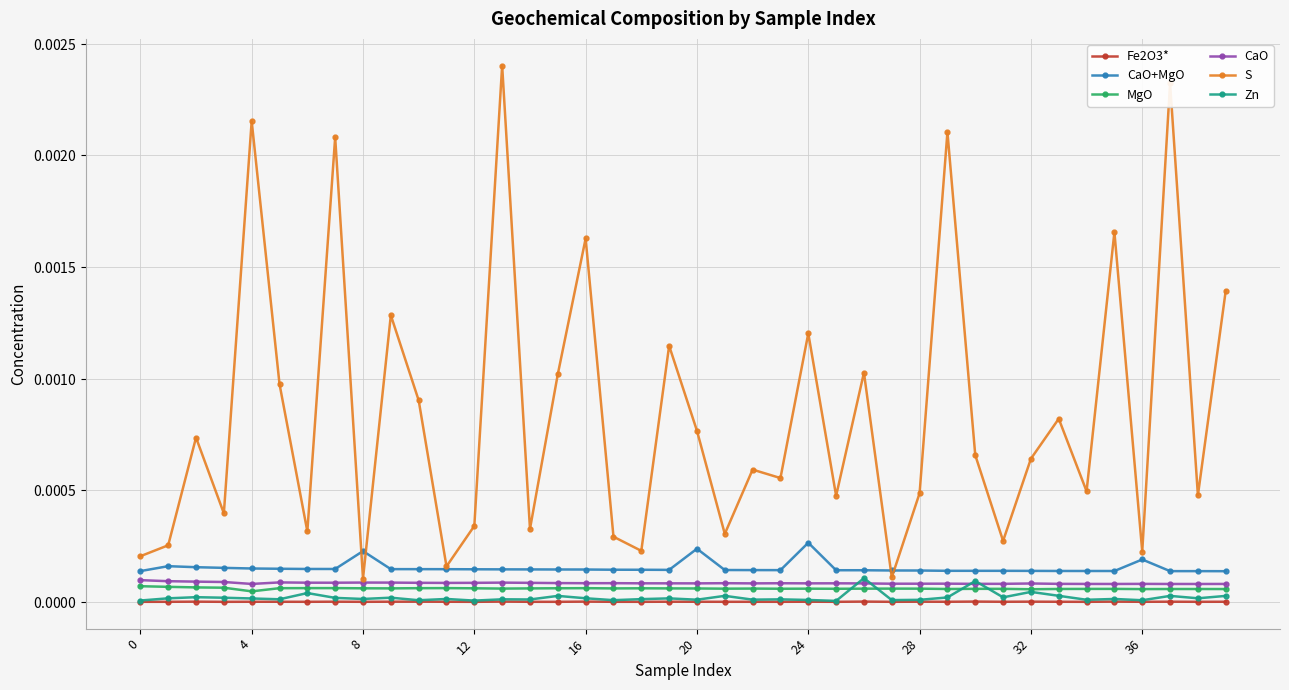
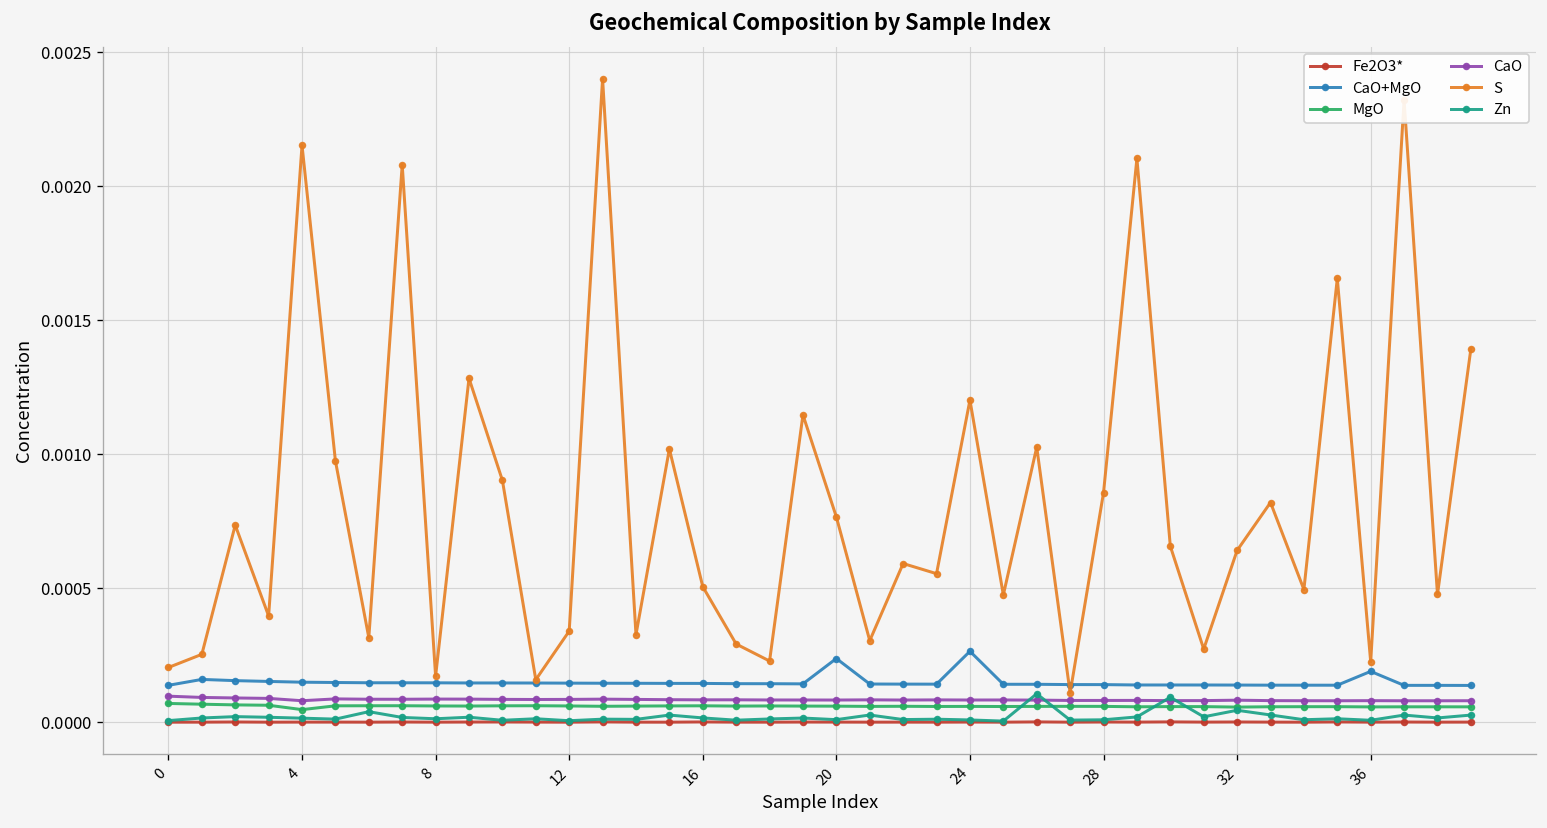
CaO+MgO, 8: 0.00023 -> 0.00015
S, 8: 0.00010 -> 0.00017
S, 16: 0.00163 -> 0.00051
S, 28: 0.00049 -> 0.00086
